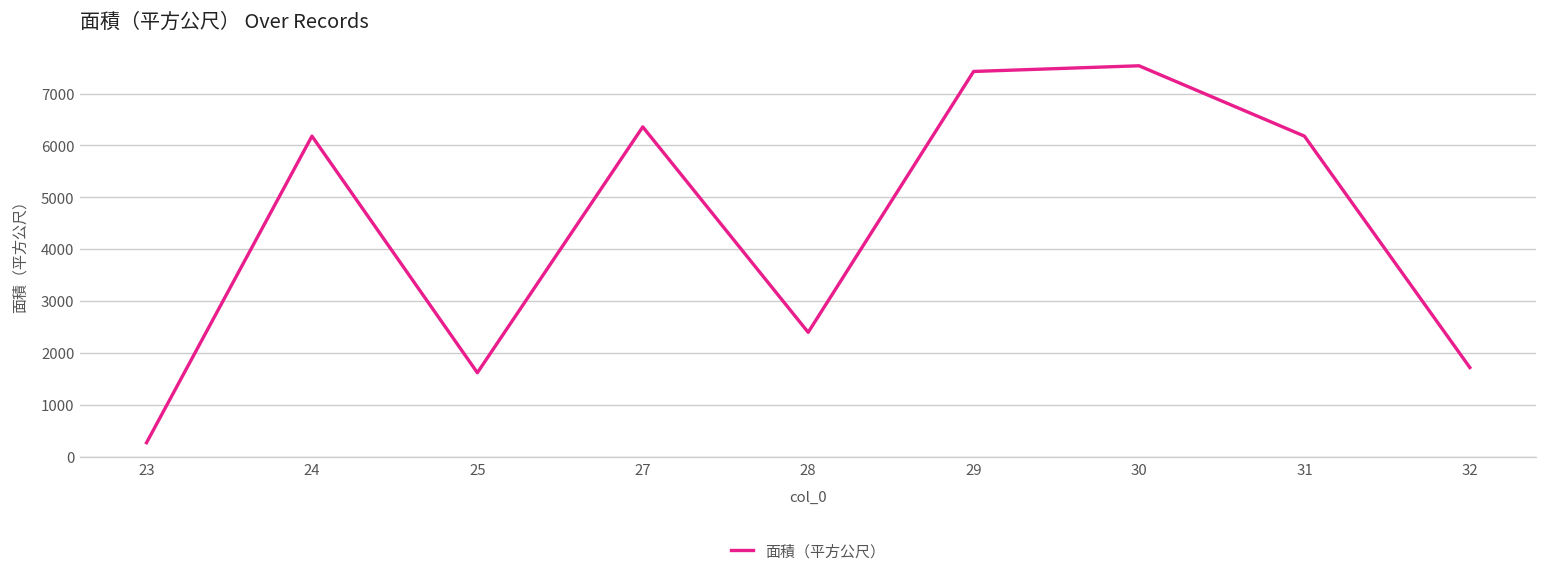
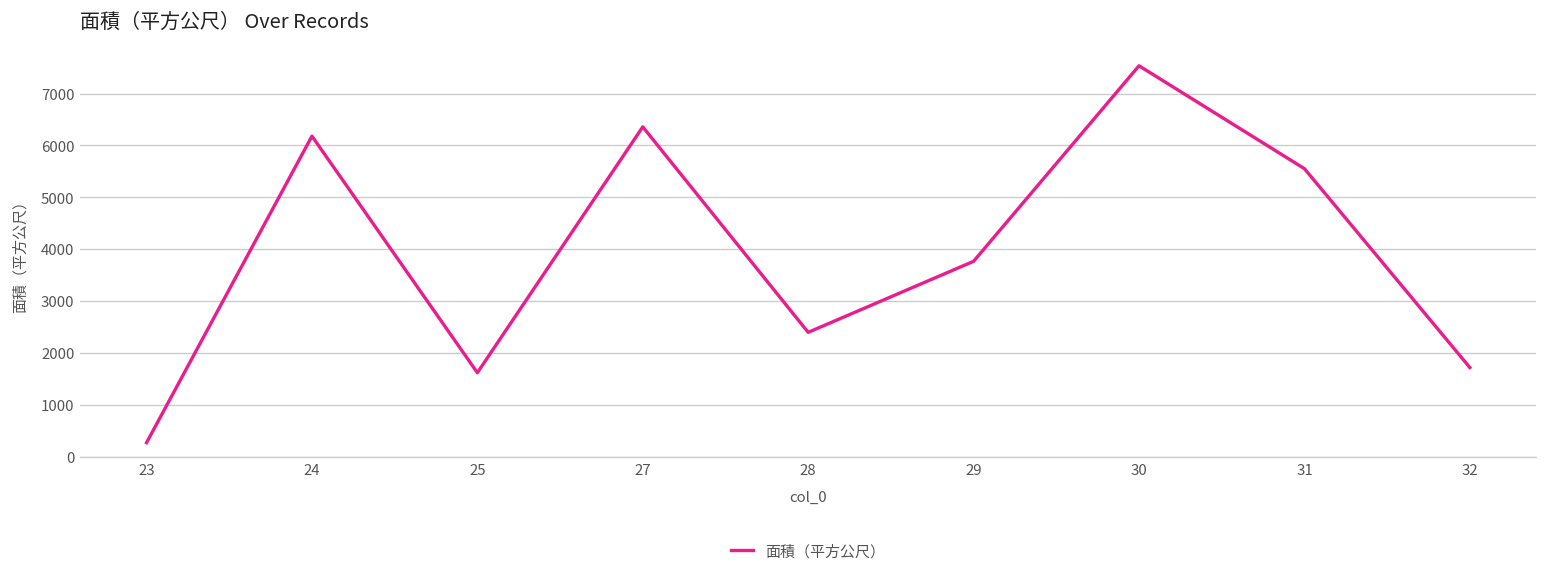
29: 7400 -> 3800
31: 6200 -> 5600
